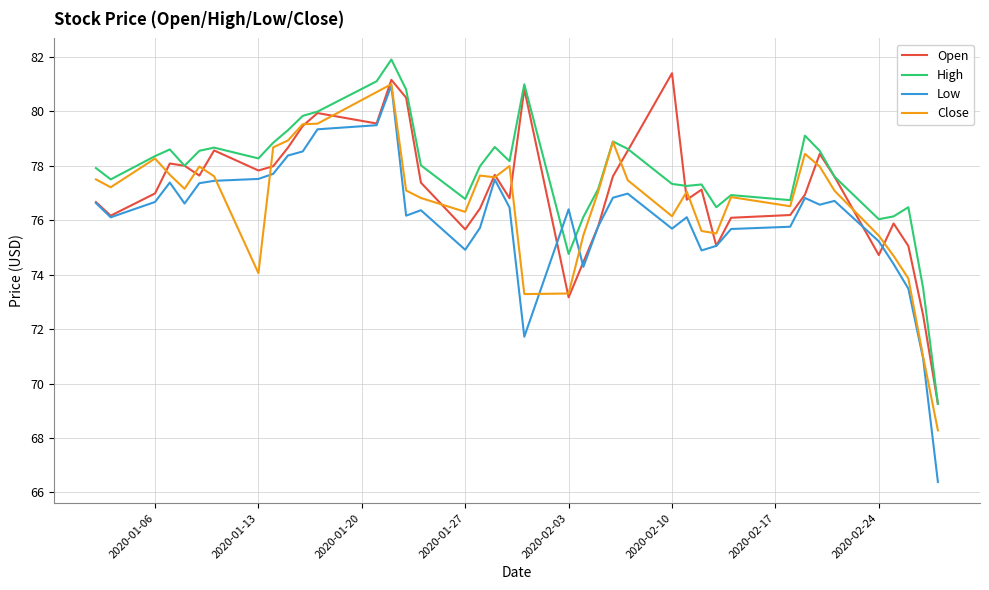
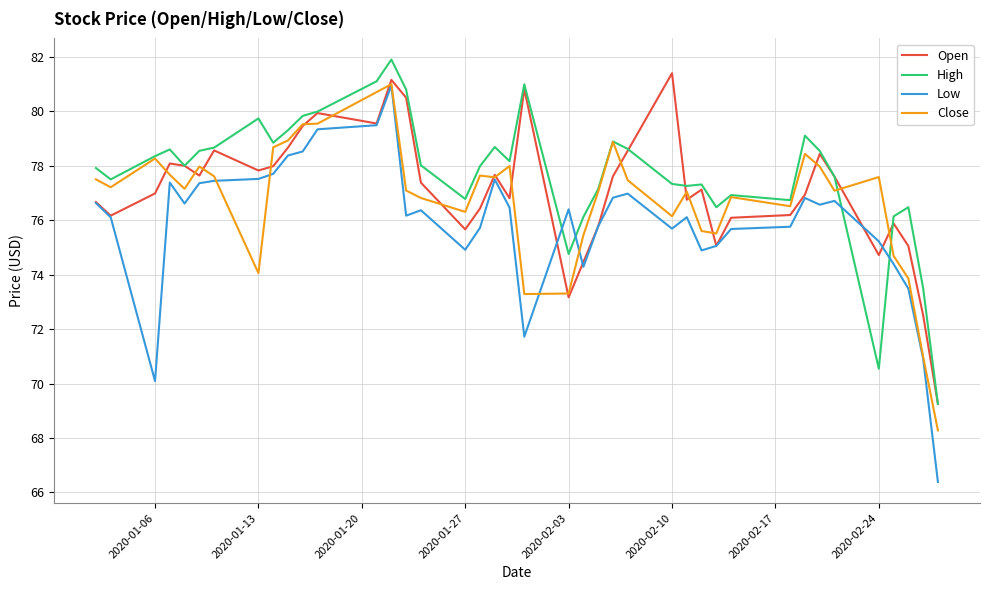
Low, 2020-01-06: 76.7 -> 70.1
High, 2020-01-13: 78.3 -> 79.7
High, 2020-02-24: 76.0 -> 70.5
Close, 2020-02-24: 75.4 -> 77.6
